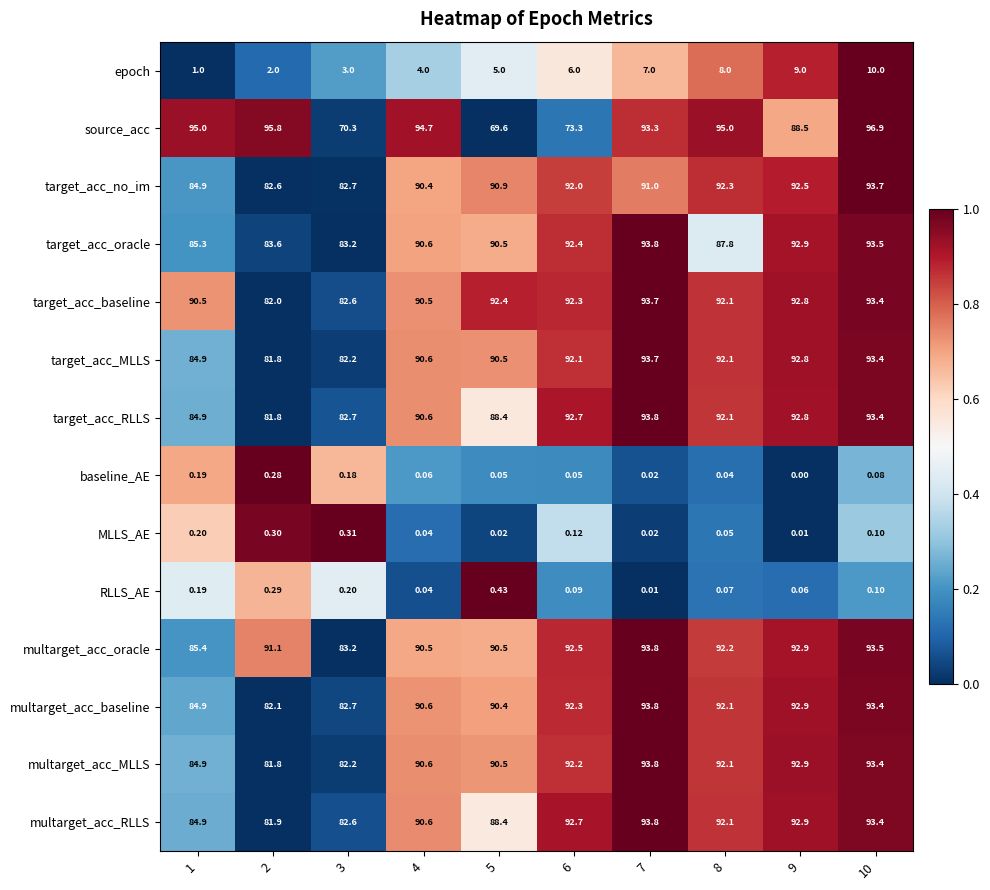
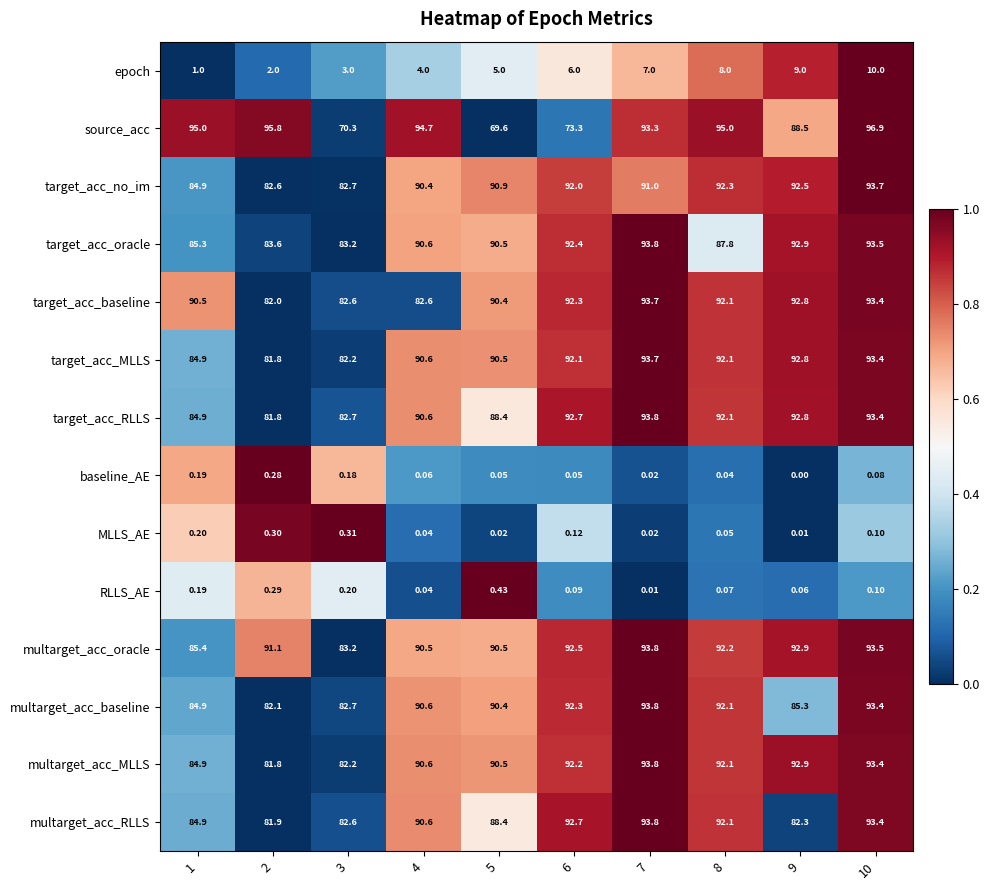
target_acc_baseline, 4: 90.5 -> 82.6
target_acc_baseline, 5: 92.4 -> 90.4
multarget_acc_baseline, 9: 92.9 -> 85.3
multarget_acc_RLLS, 9: 92.9 -> 82.3
